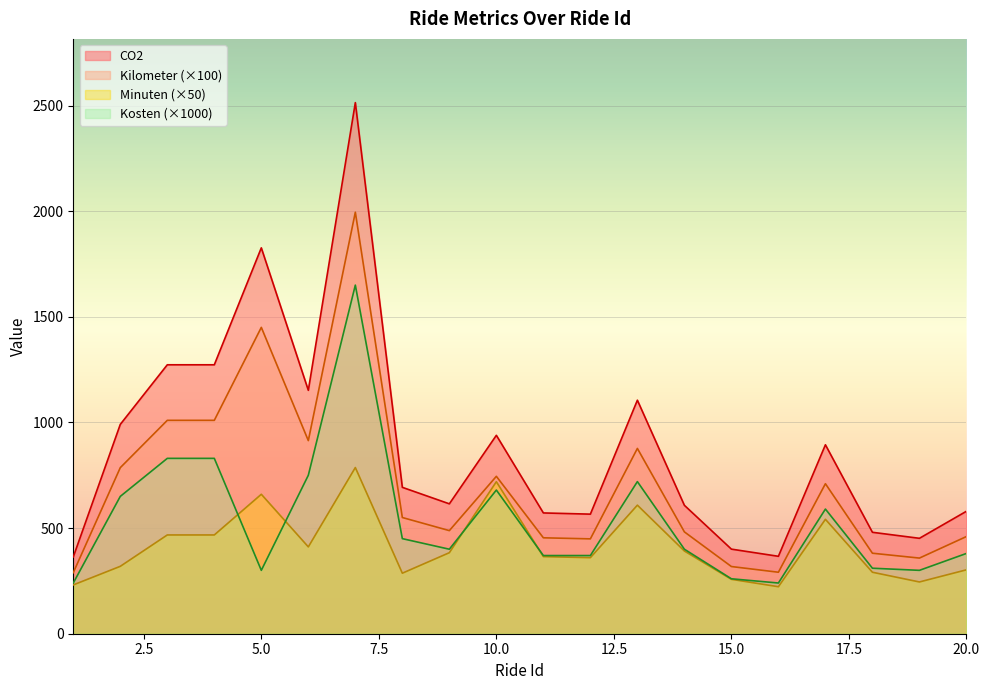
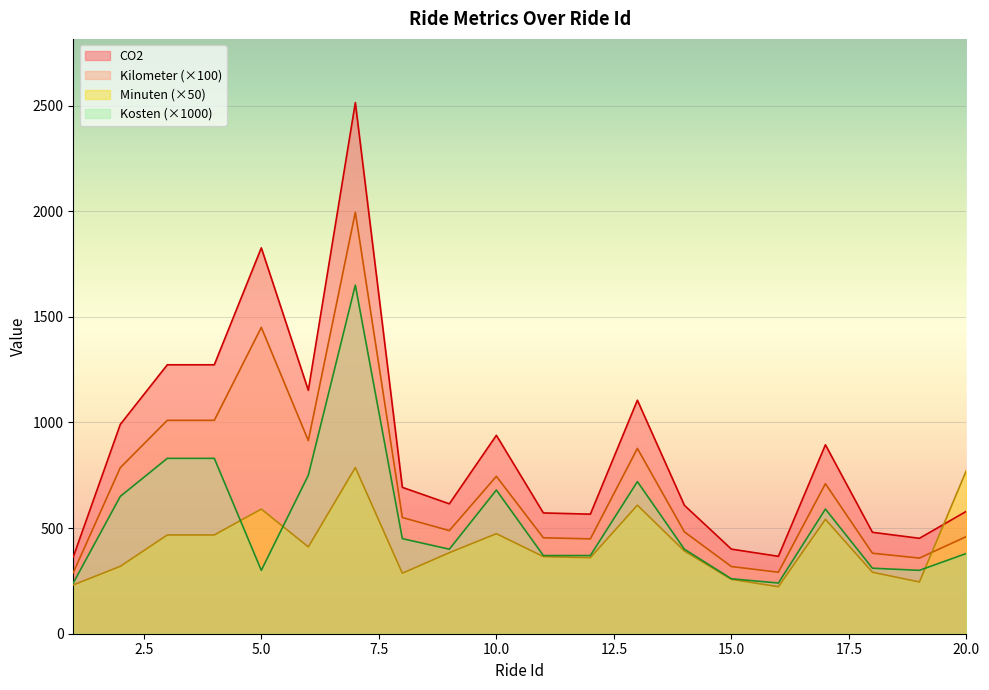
Minuten (×50), 5.0: 660 -> 590
Minuten (×50), 10.0: 720 -> 470
Minuten (×50), 20.0: 300 -> 770
